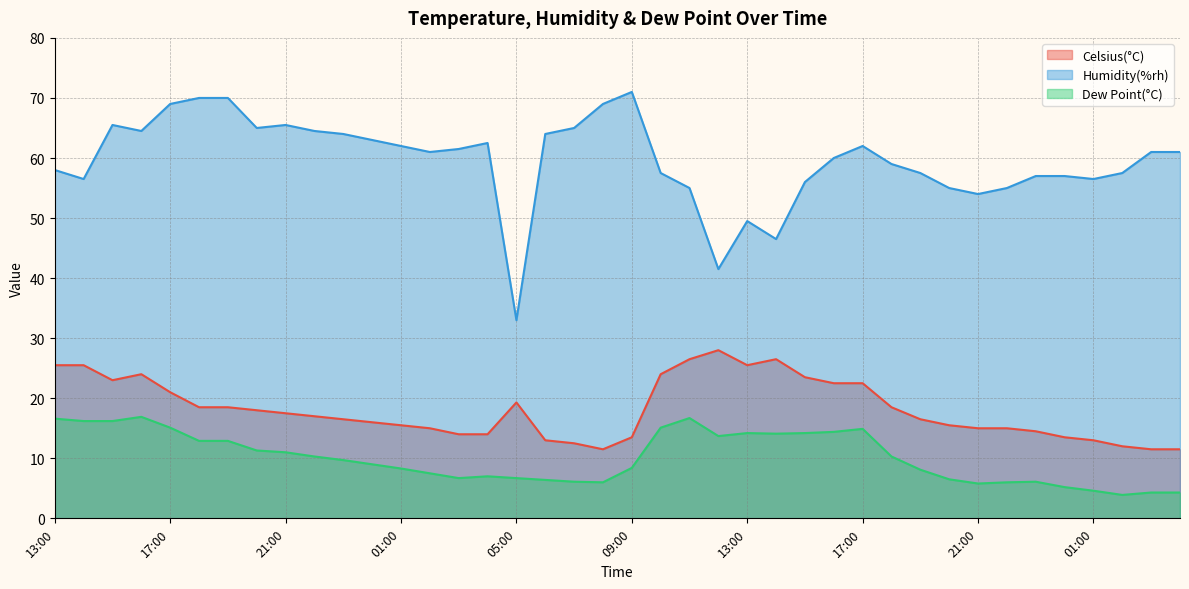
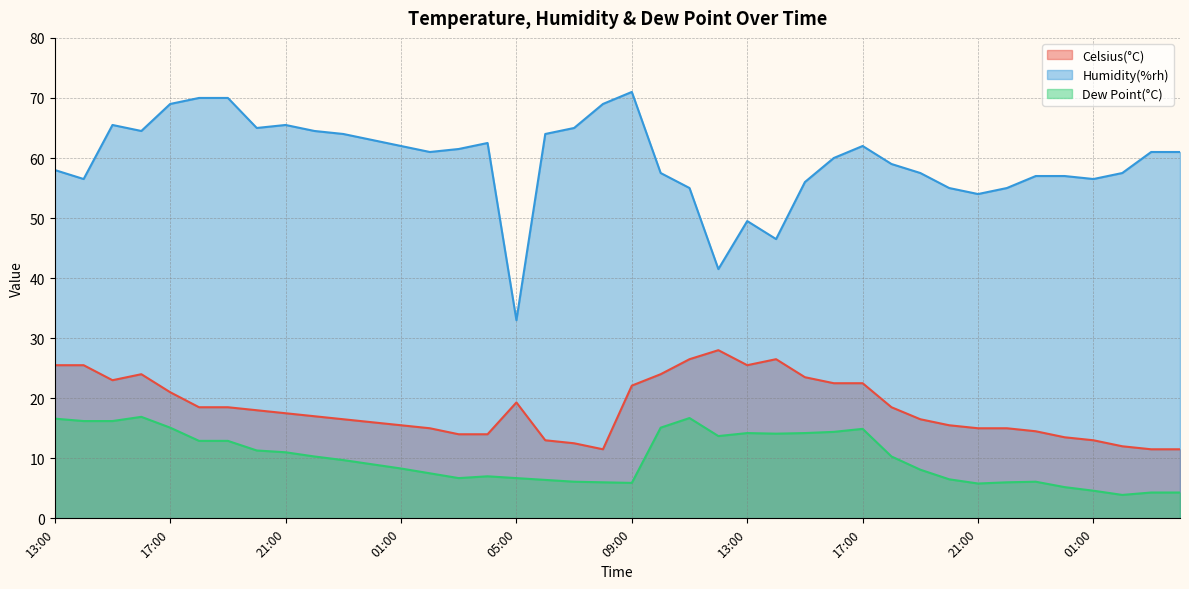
Celsius(°C), 09:00: 14 -> 22
Dew Point(°C), 09:00: 8 -> 6
